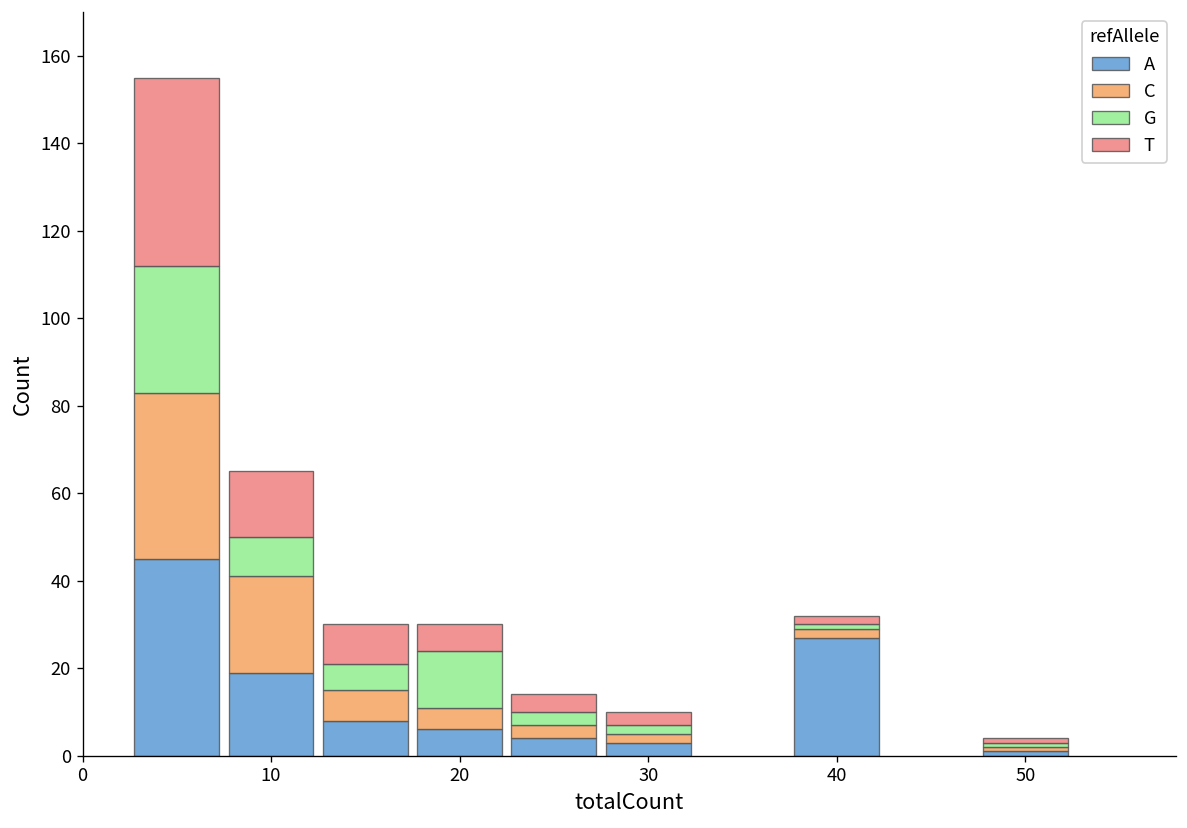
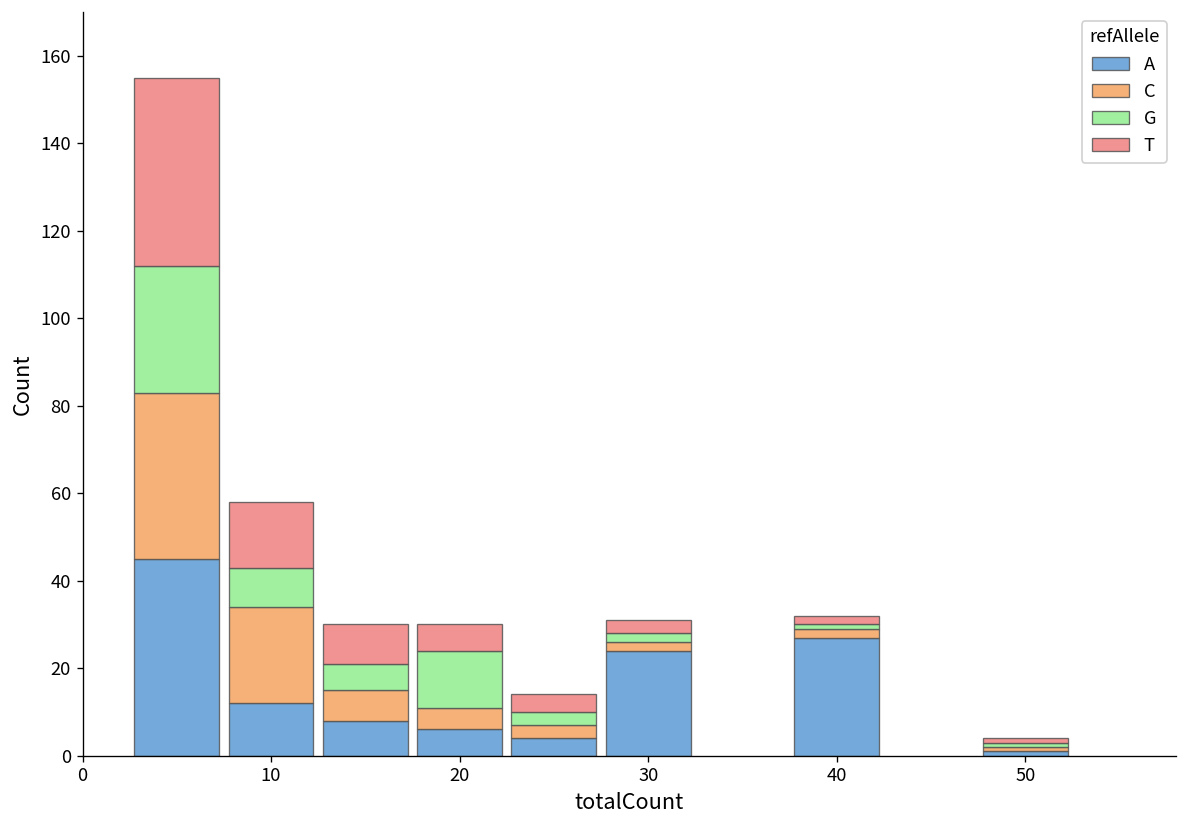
A, 10: 19 -> 12
A, 30: 3 -> 24
